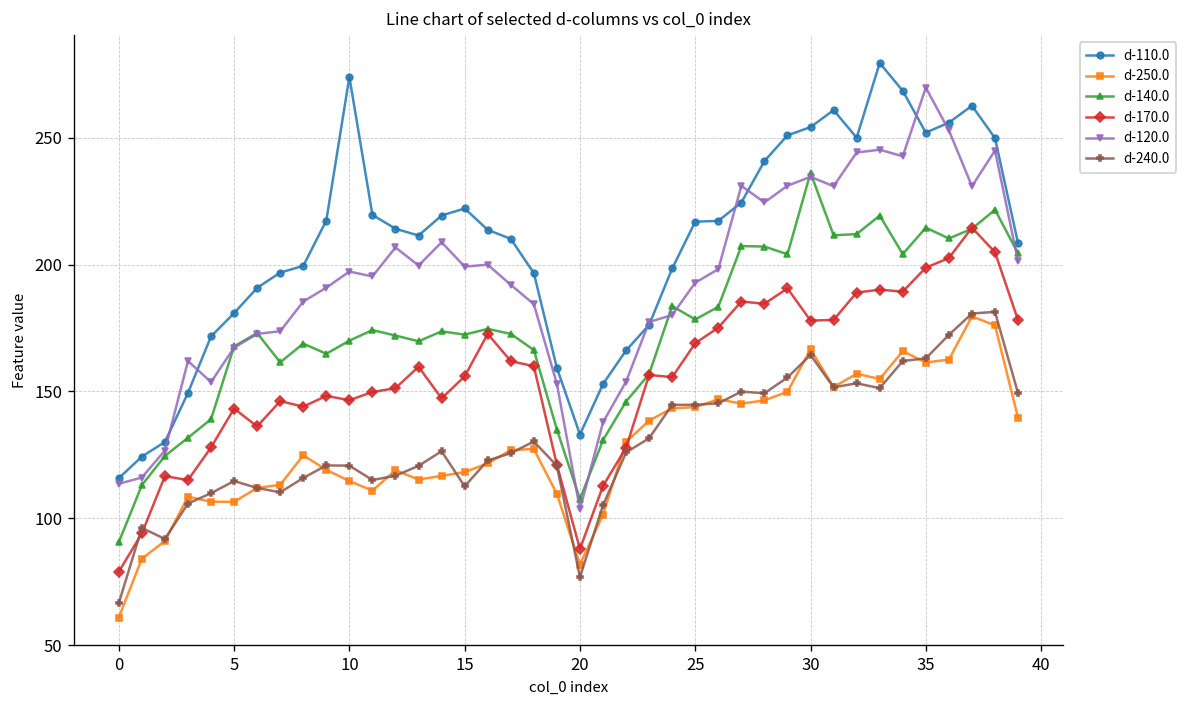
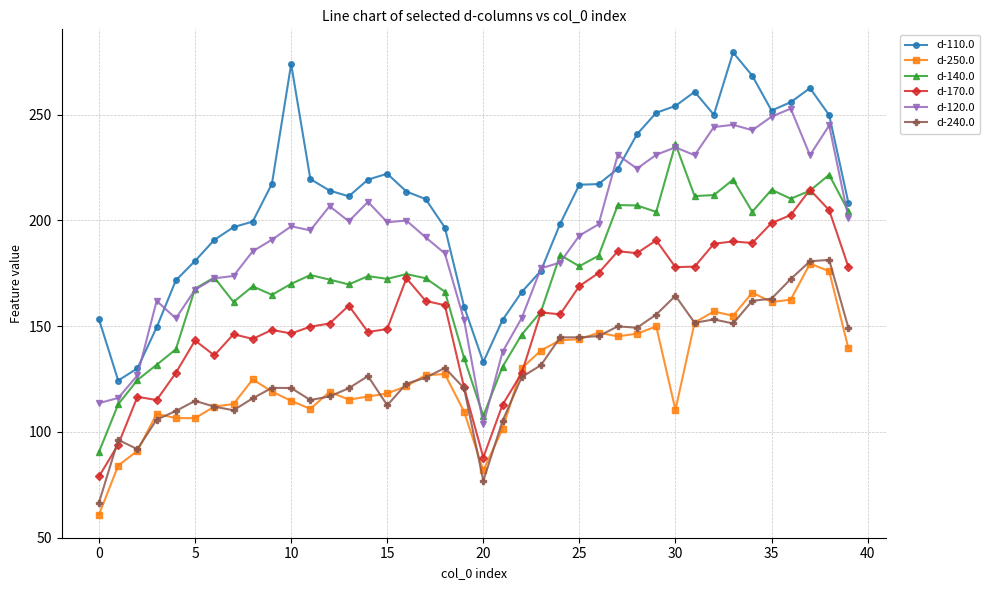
d-110.0, 0: 116 -> 153
d-170.0, 15: 156 -> 149
d-250.0, 30: 167 -> 110
d-120.0, 35: 270 -> 249
